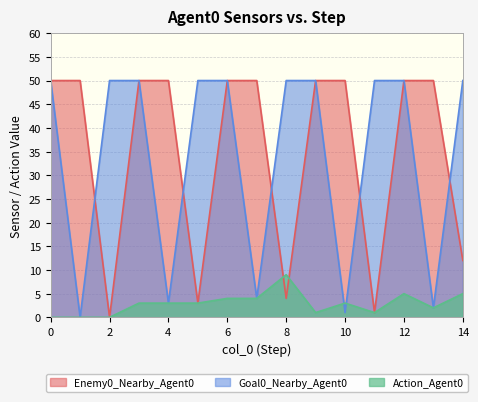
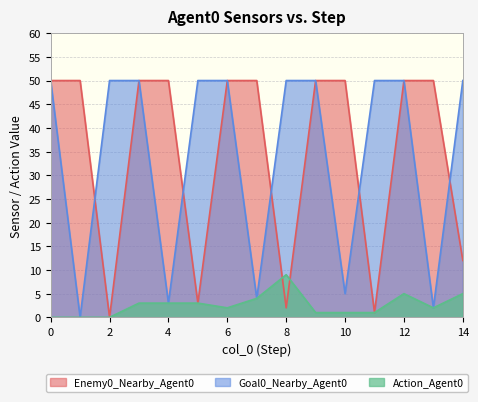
Action_Agent0, 6: 4 -> 2
Enemy0_Nearby_Agent0, 8: 4 -> 2
Goal0_Nearby_Agent0, 10: 1 -> 5
Action_Agent0, 10: 3 -> 1
